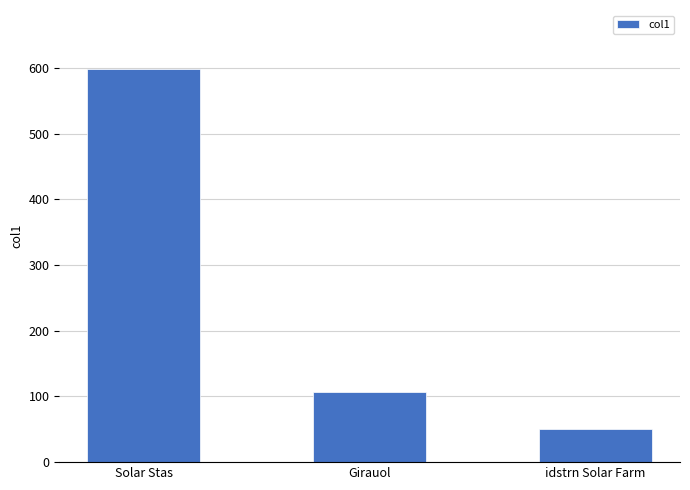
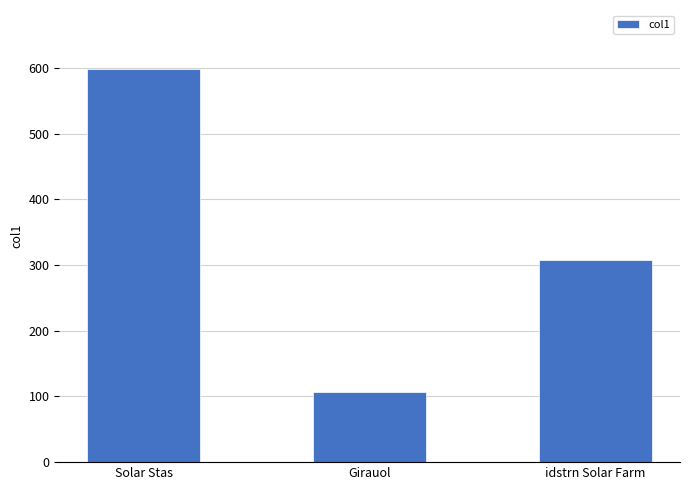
idstrn Solar Farm: 50 -> 310
